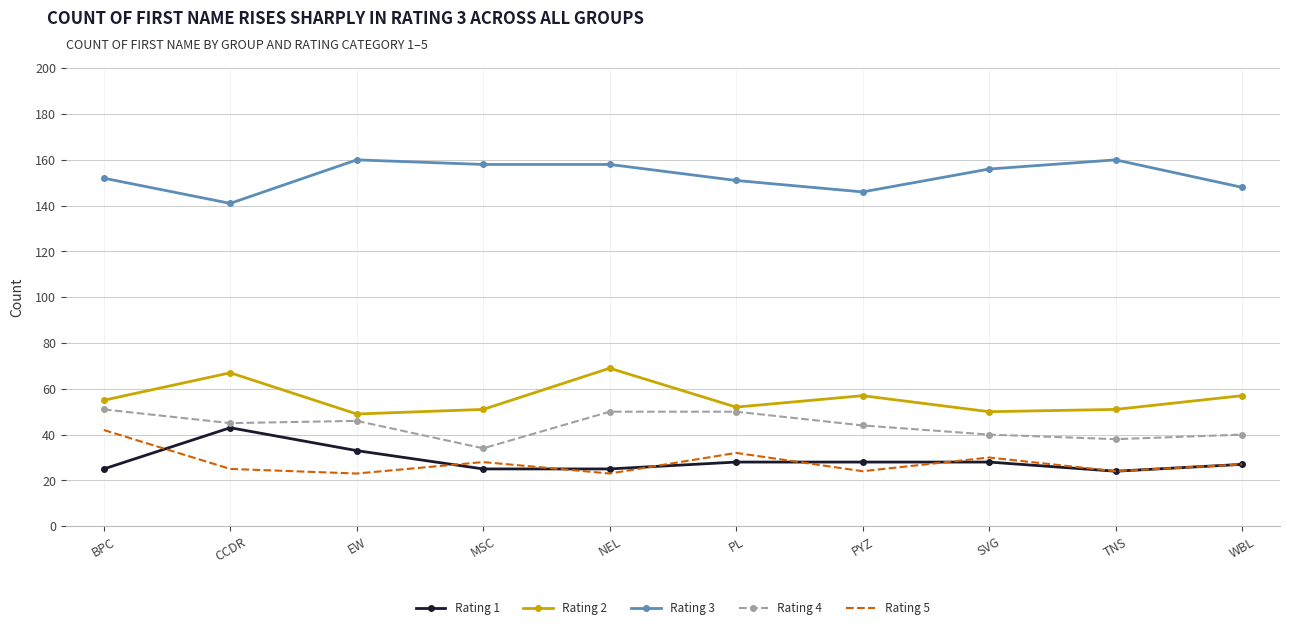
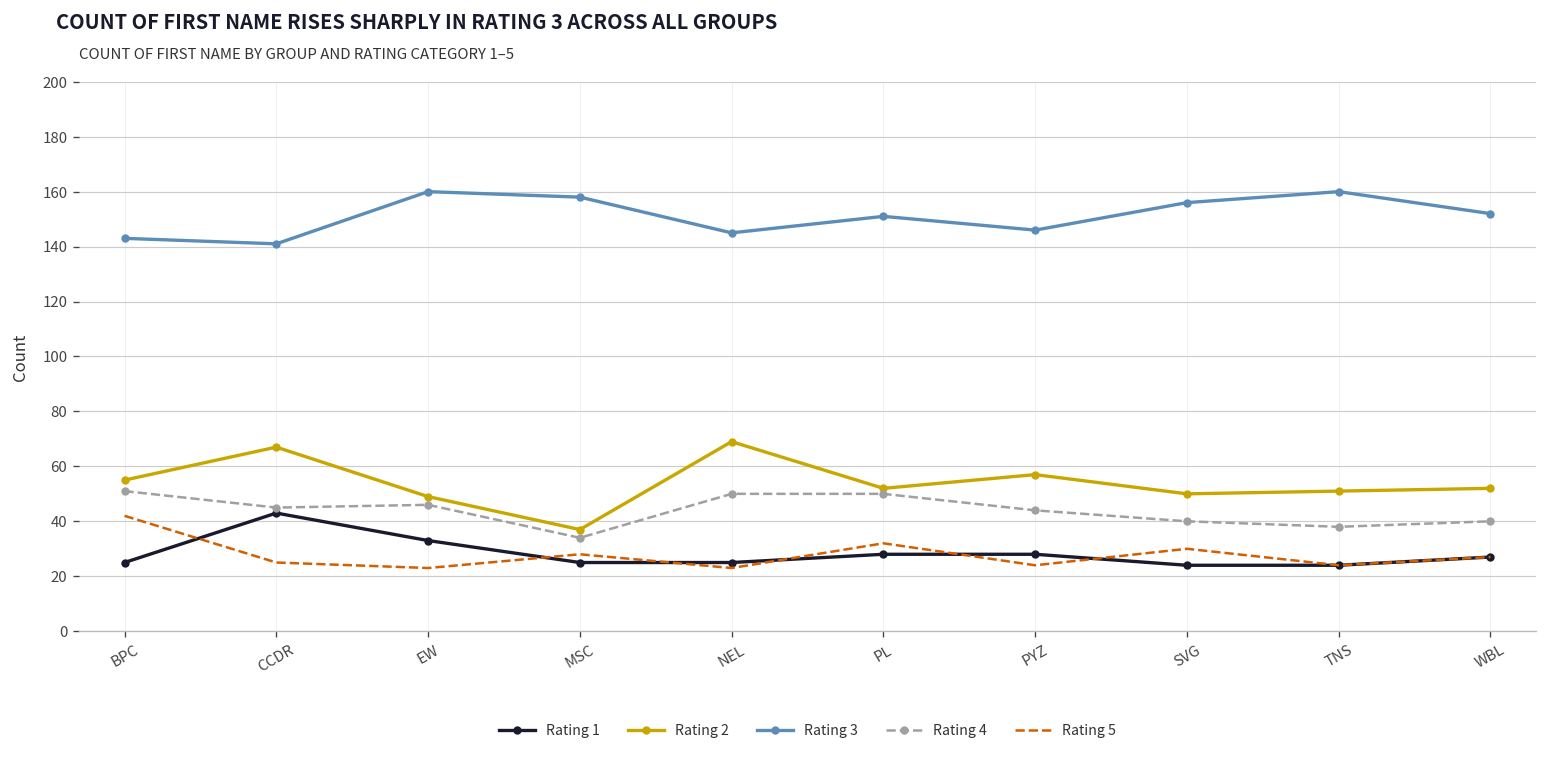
Rating 3, BPC: 152 -> 143
Rating 2, MSC: 51 -> 37
Rating 3, NEL: 158 -> 145
Rating 1, SVG: 28 -> 24
Rating 2, WBL: 57 -> 52
Rating 3, WBL: 148 -> 152
